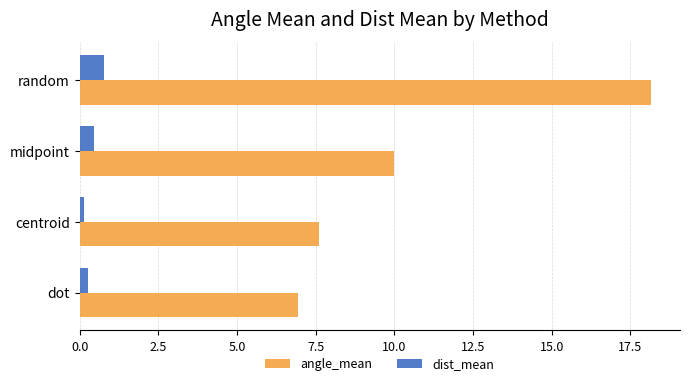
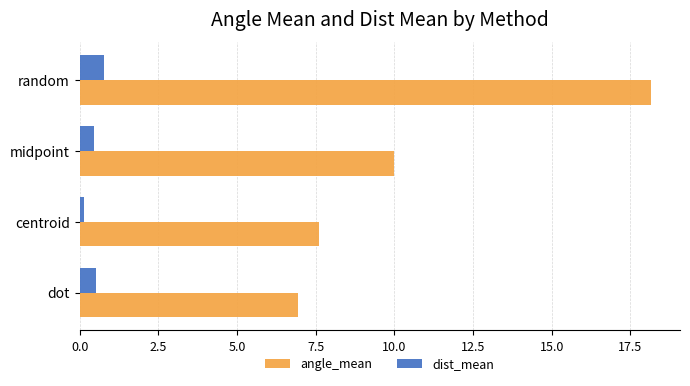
dist_mean, dot: 0.3 -> 0.5
